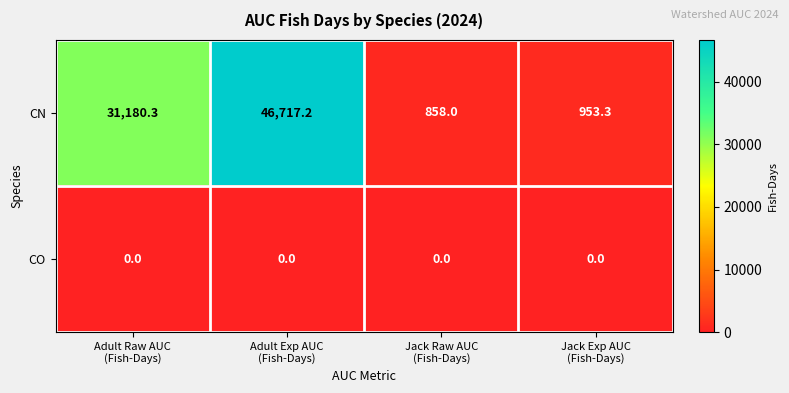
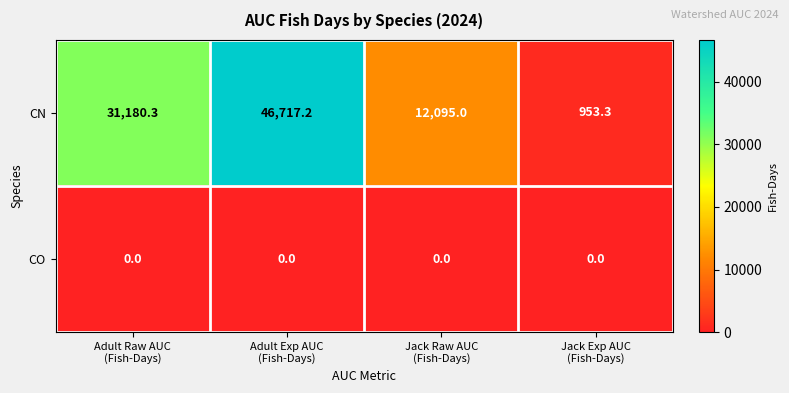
CN, Jack Raw AUC (Fish-Days): 858.0 -> 12,095.0
